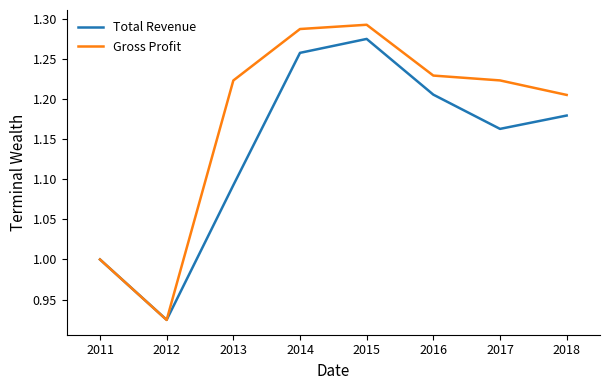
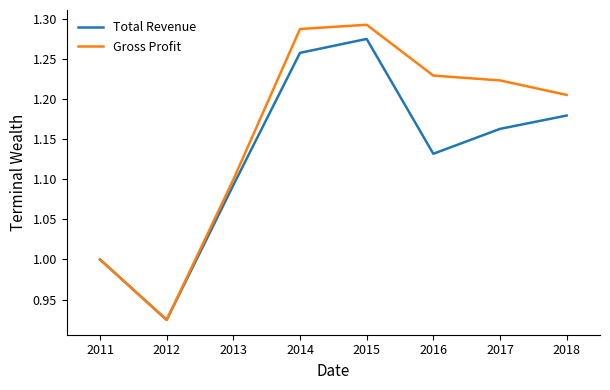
Gross Profit, 2013: 1.22 -> 1.10
Total Revenue, 2016: 1.21 -> 1.13
